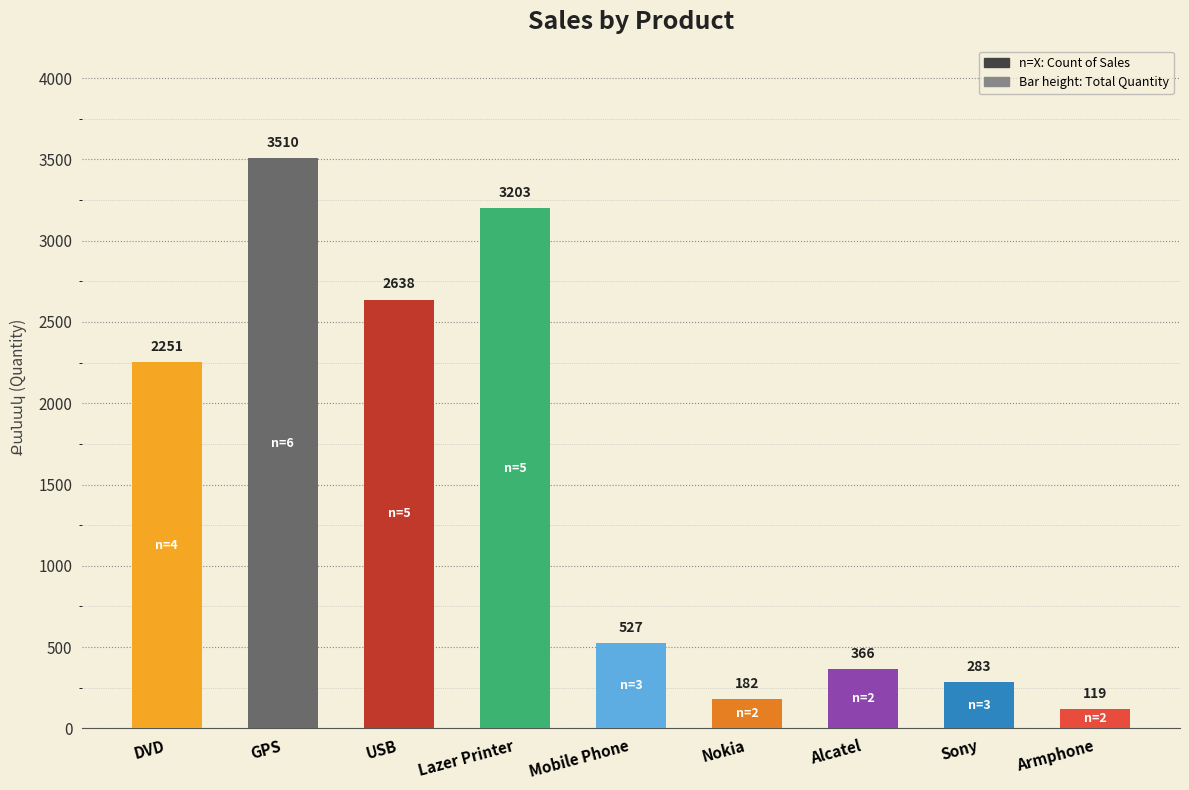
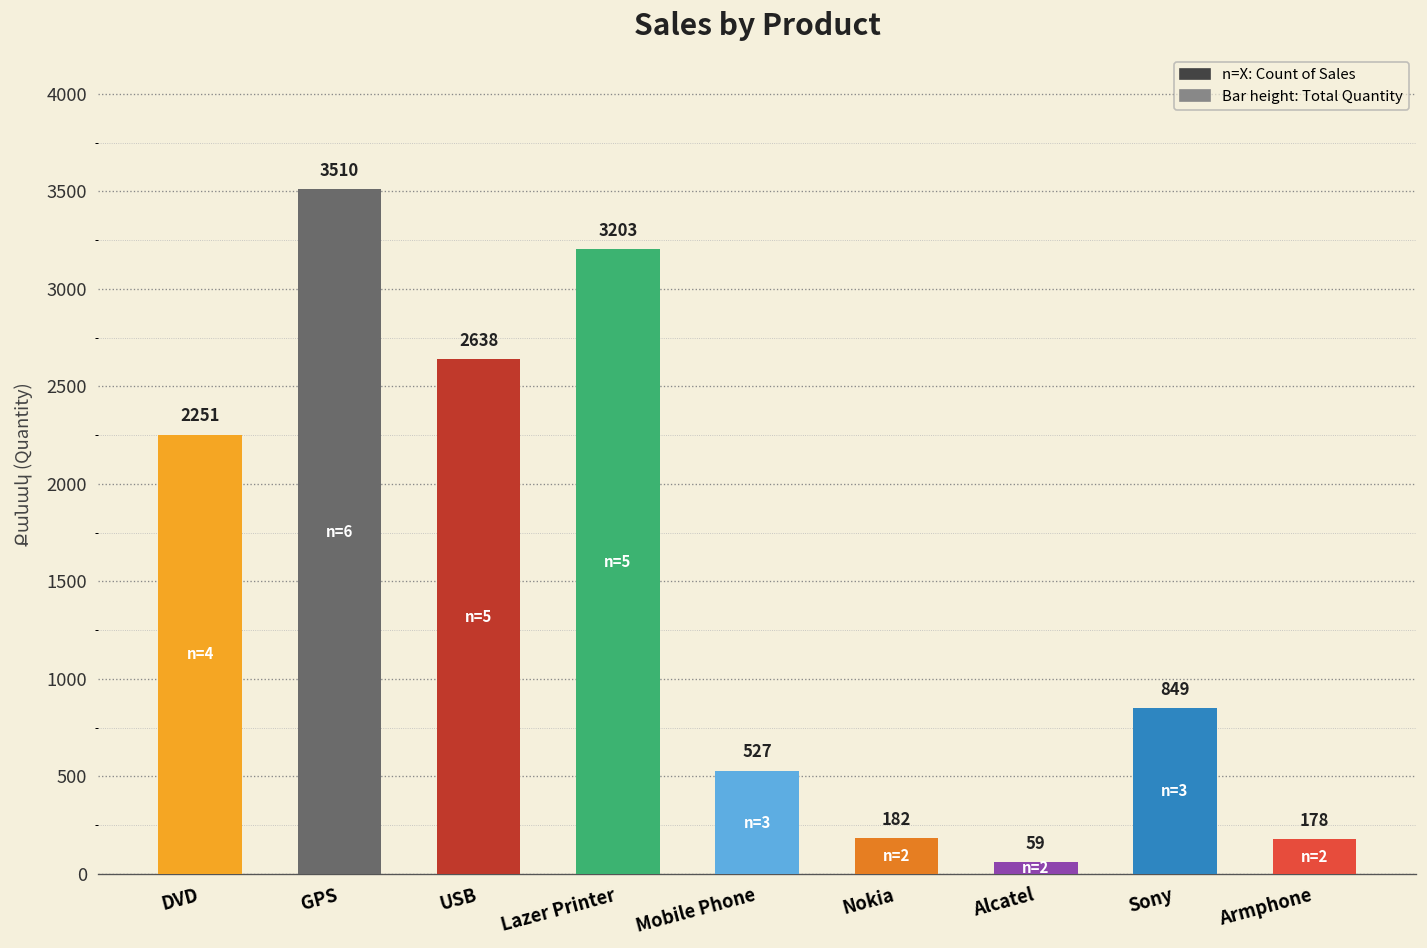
Alcatel: 366 -> 59
Sony: 283 -> 849
Armphone: 119 -> 178
